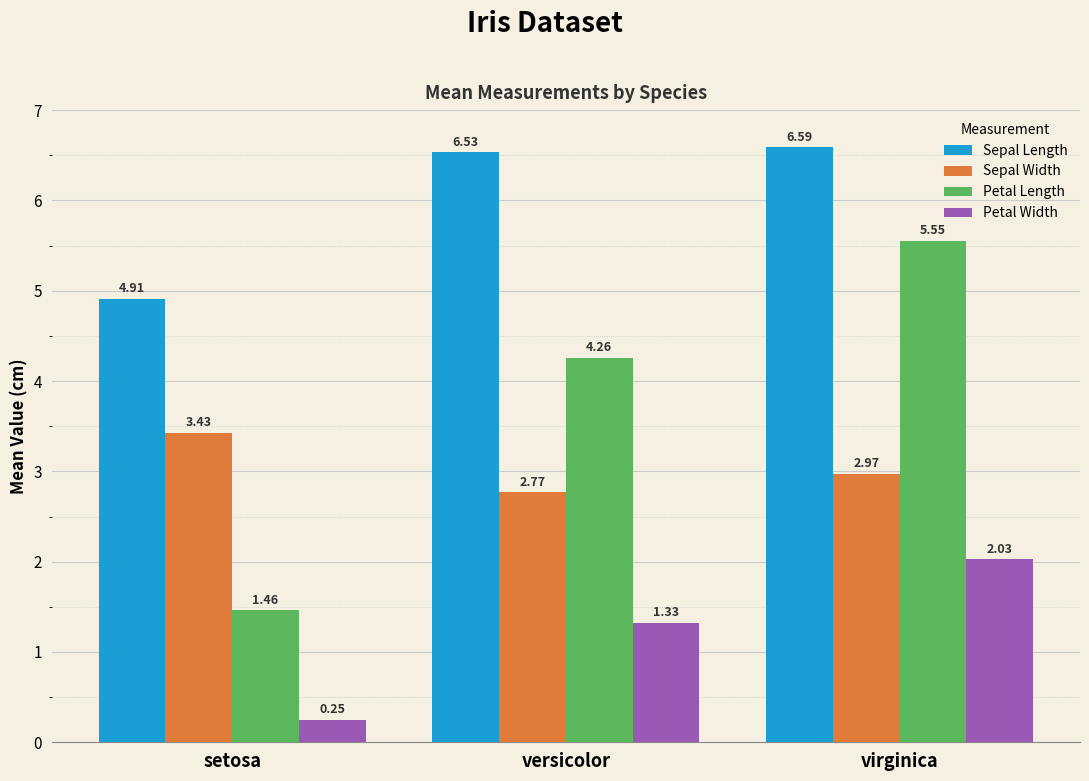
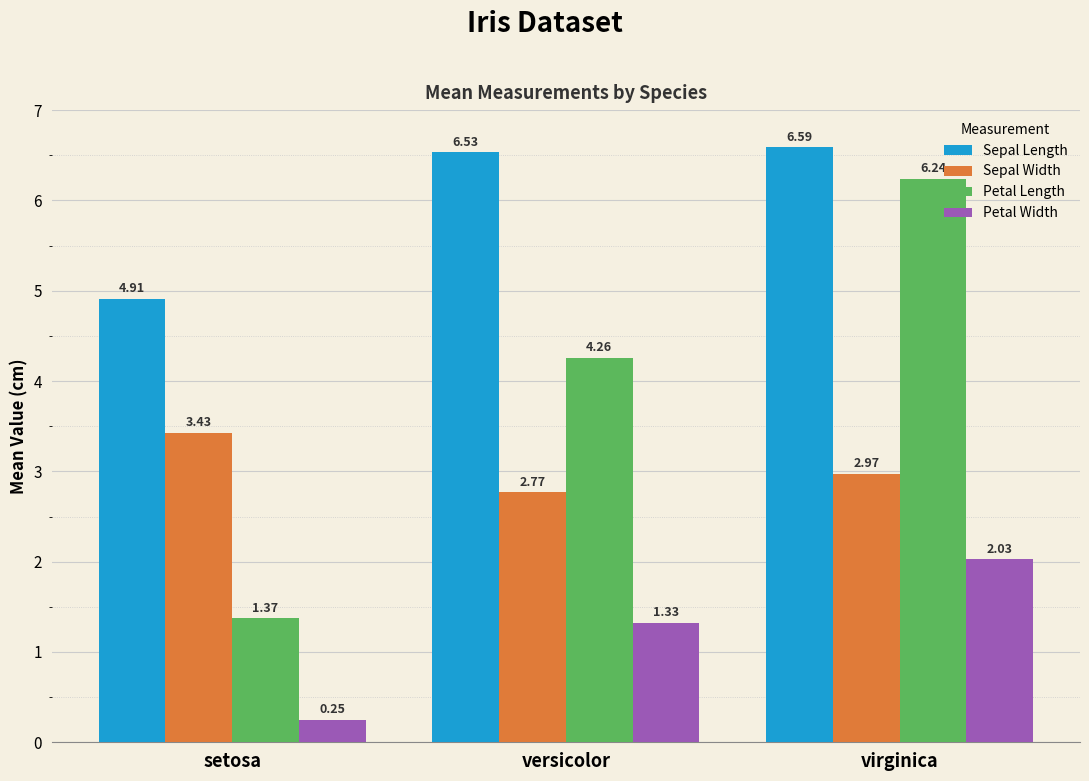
Petal Length, setosa: 1.46 -> 1.37
Petal Length, virginica: 5.55 -> 6.24
